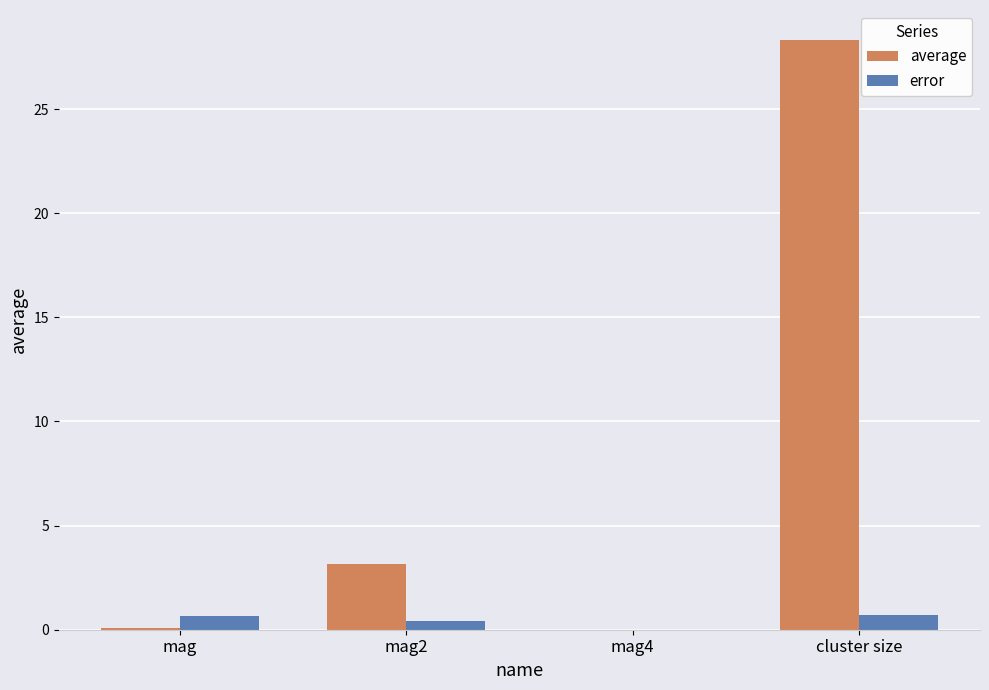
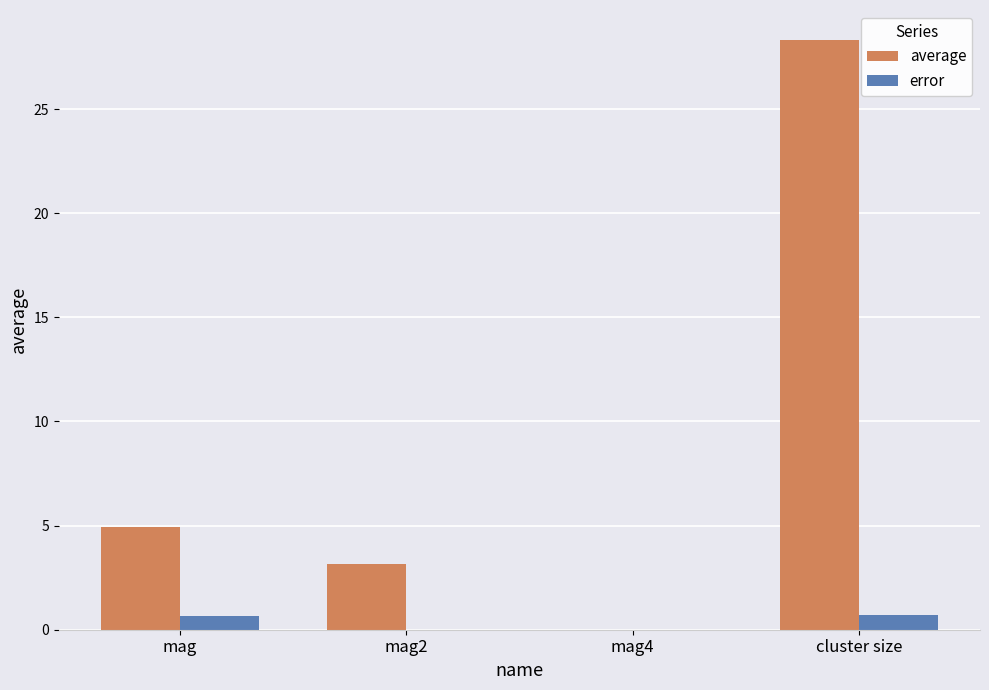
average, mag: 0.1 -> 4.9
error, mag2: 0.4 -> 0.0
